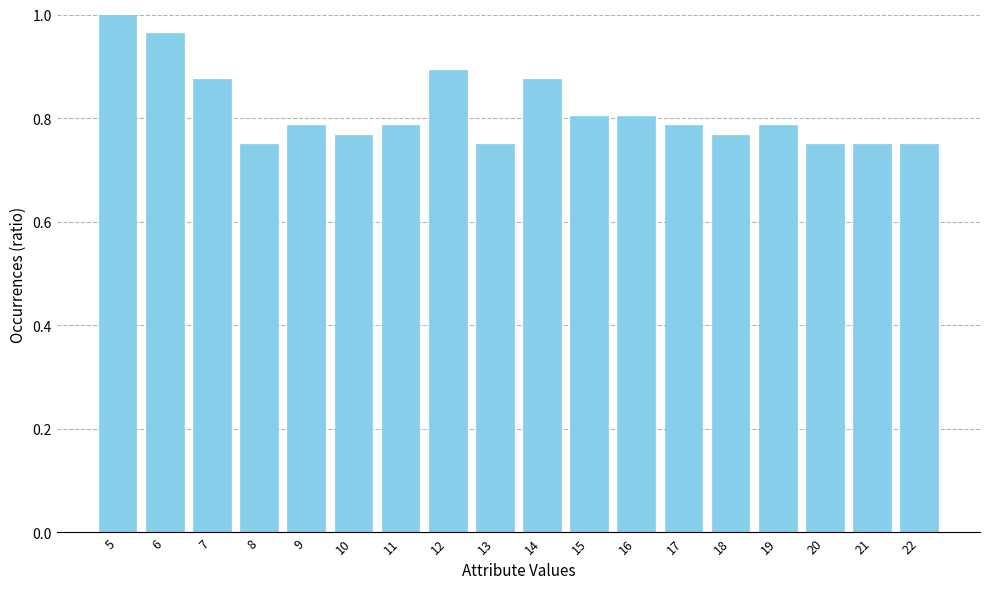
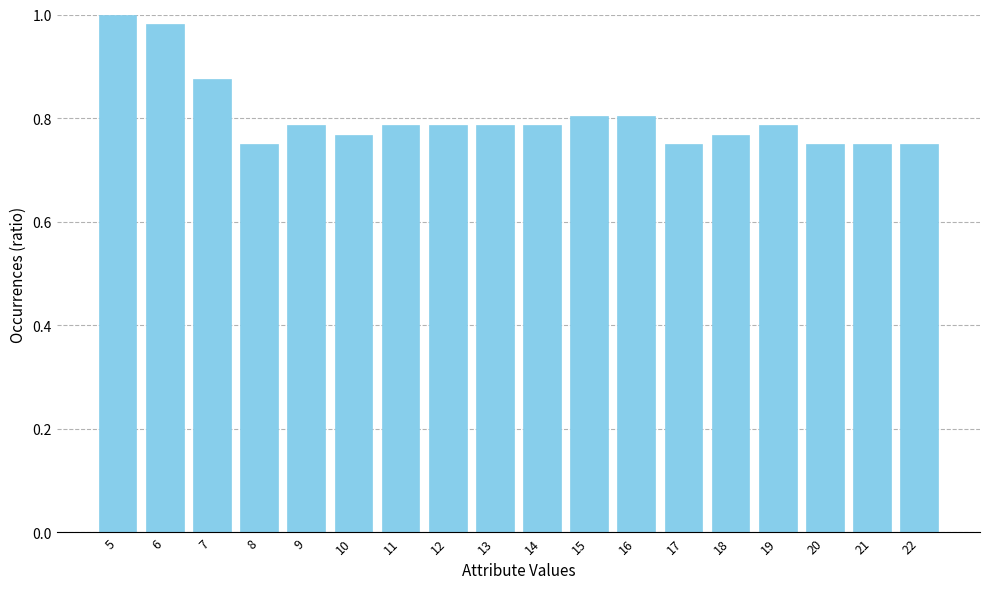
6: 0.96 -> 0.98
12: 0.89 -> 0.79
13: 0.75 -> 0.79
14: 0.88 -> 0.79
17: 0.79 -> 0.75
